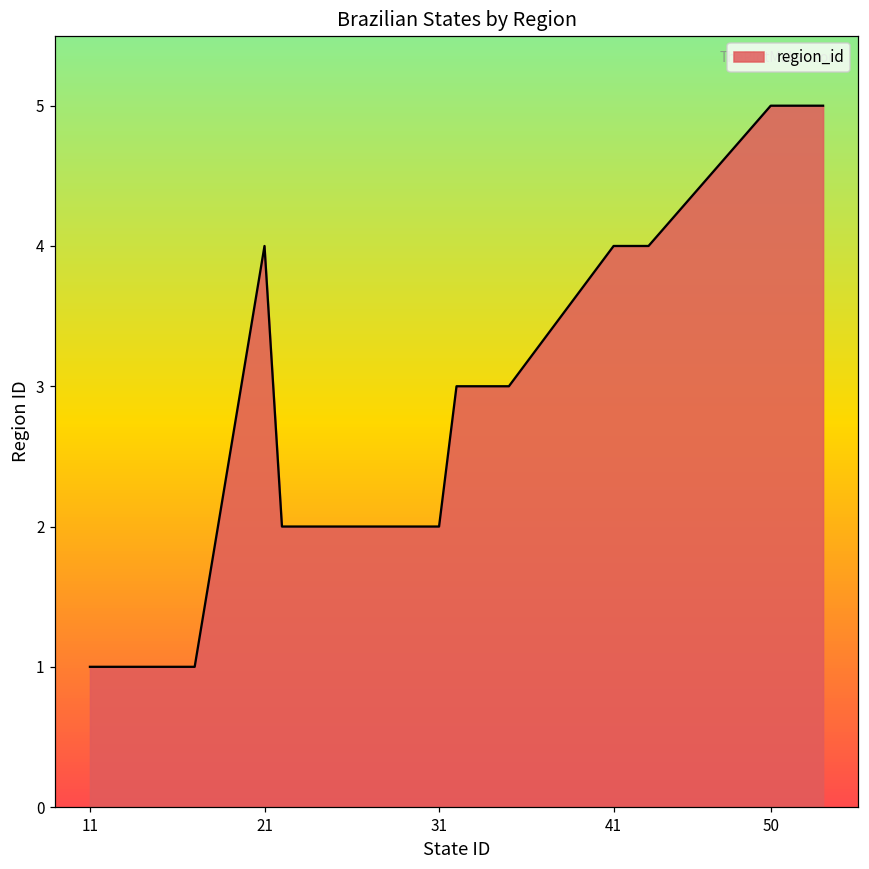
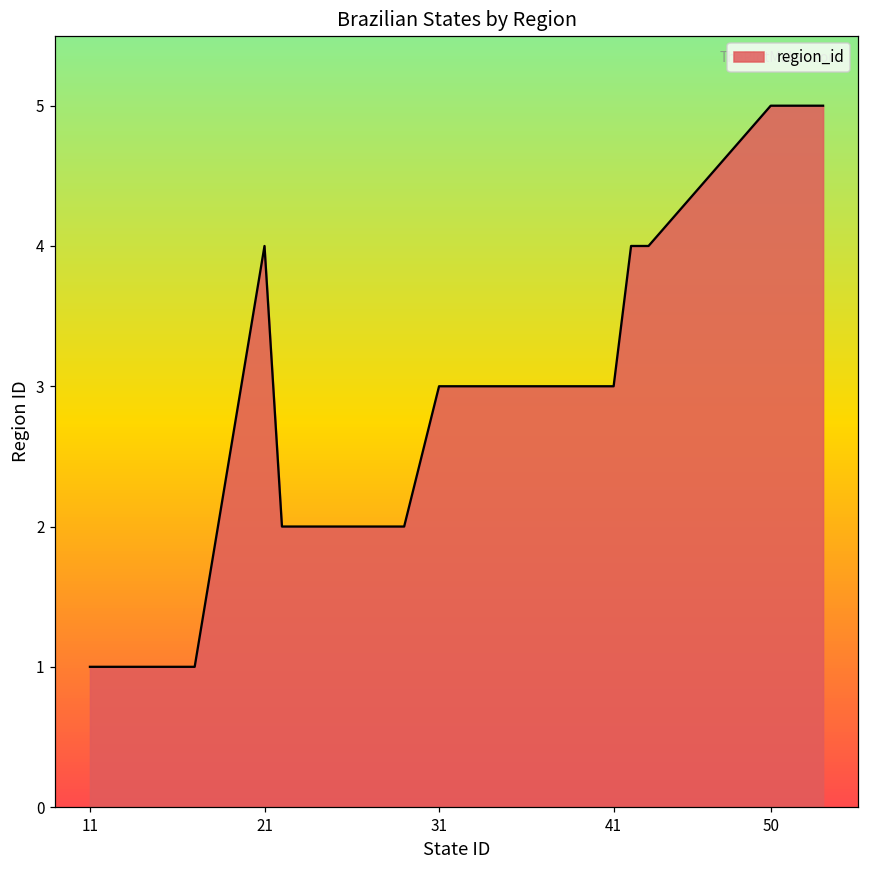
31: 2 -> 3
41: 4 -> 3
